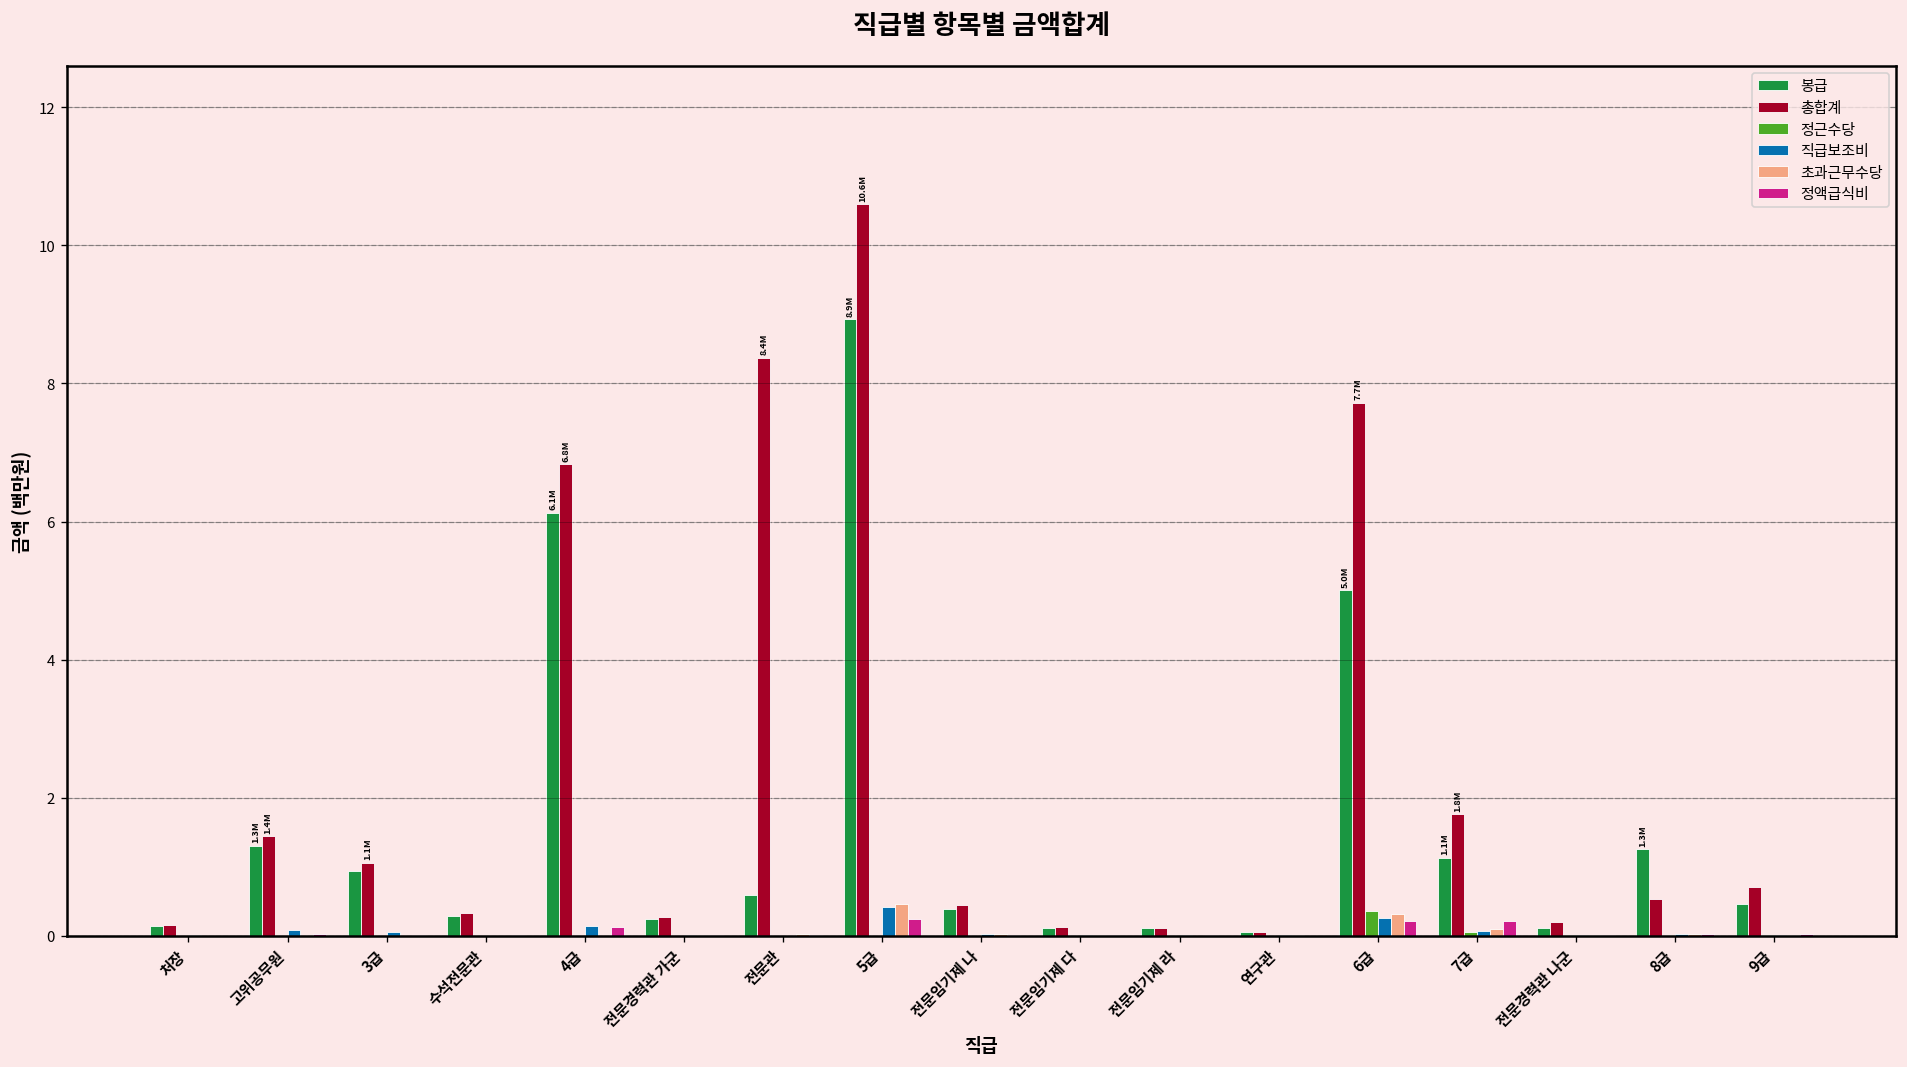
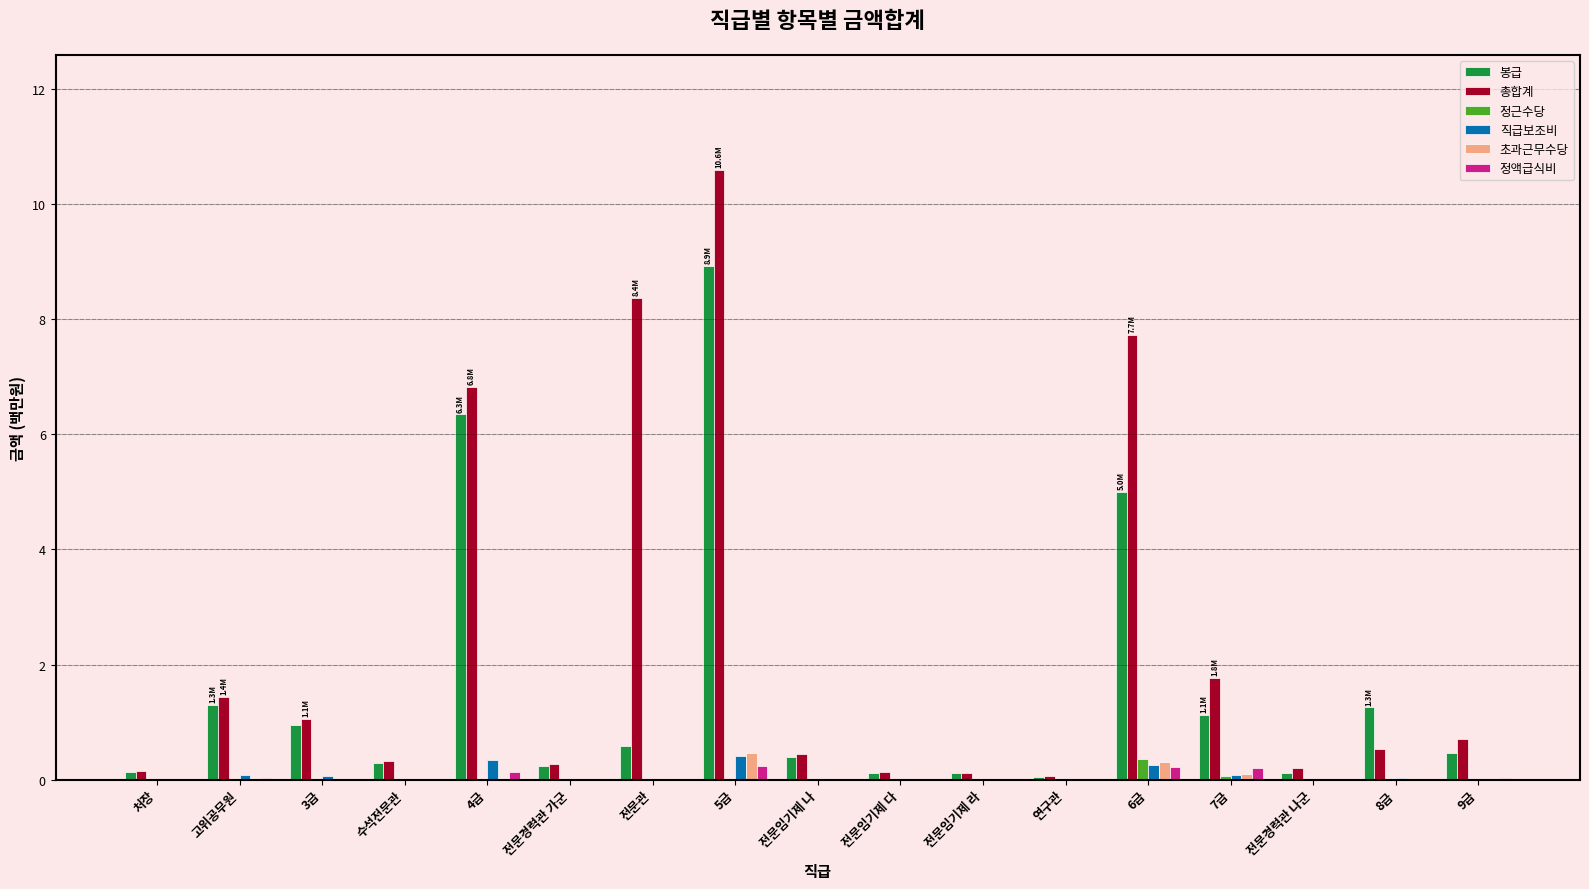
봉급, 4급: 6.1M -> 6.3M
직급보조비, 4급: 0.1 -> 0.3
